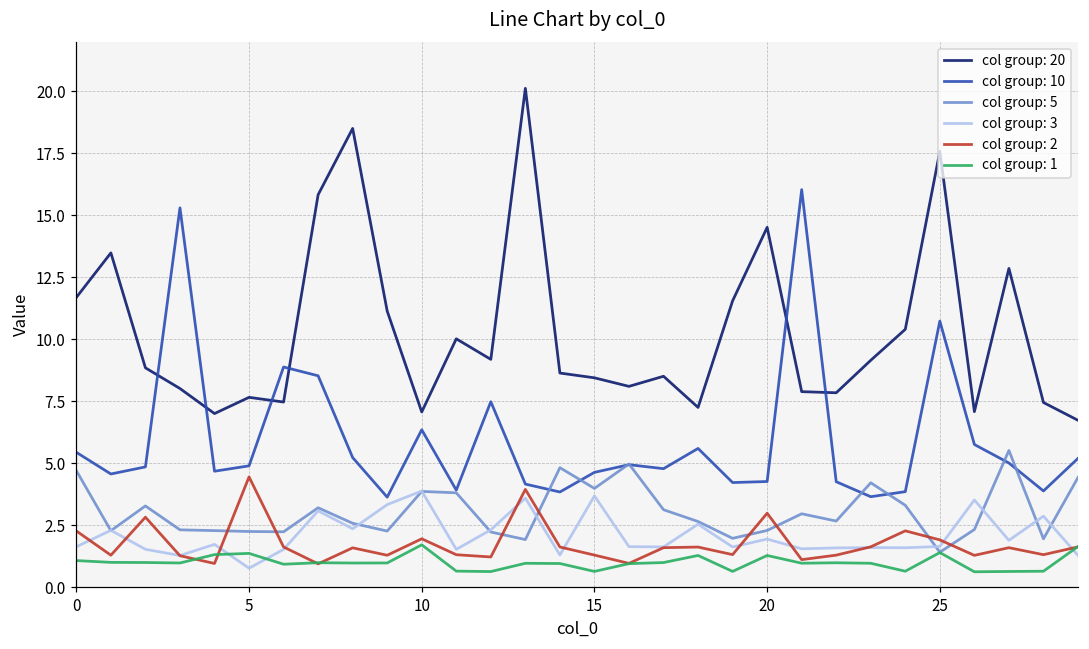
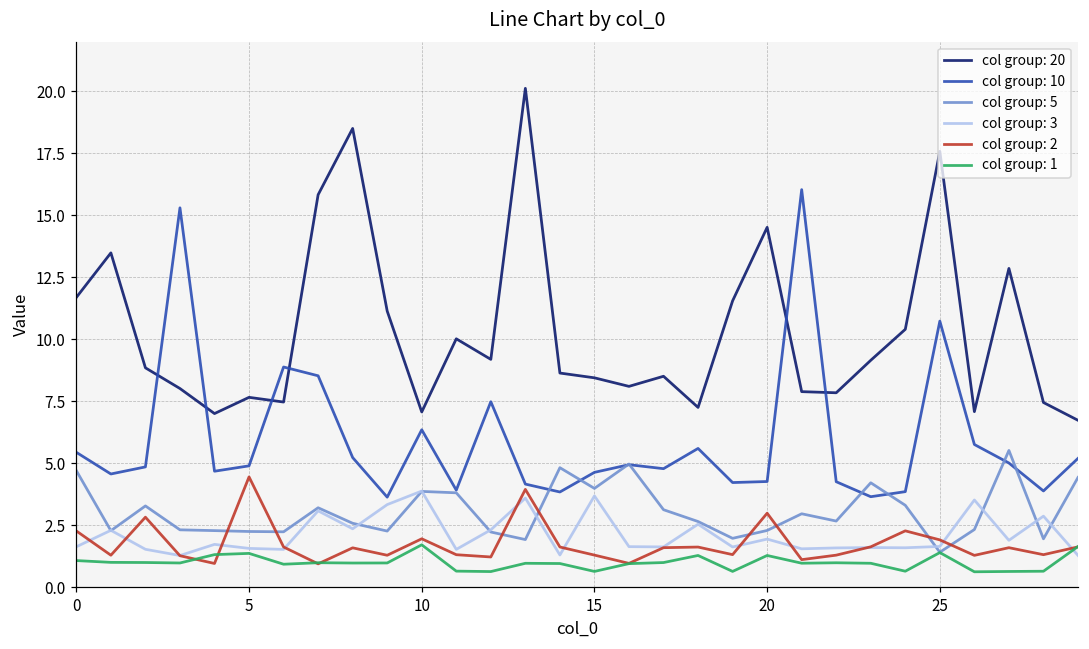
col group: 3, 5: 0.8 -> 1.6
